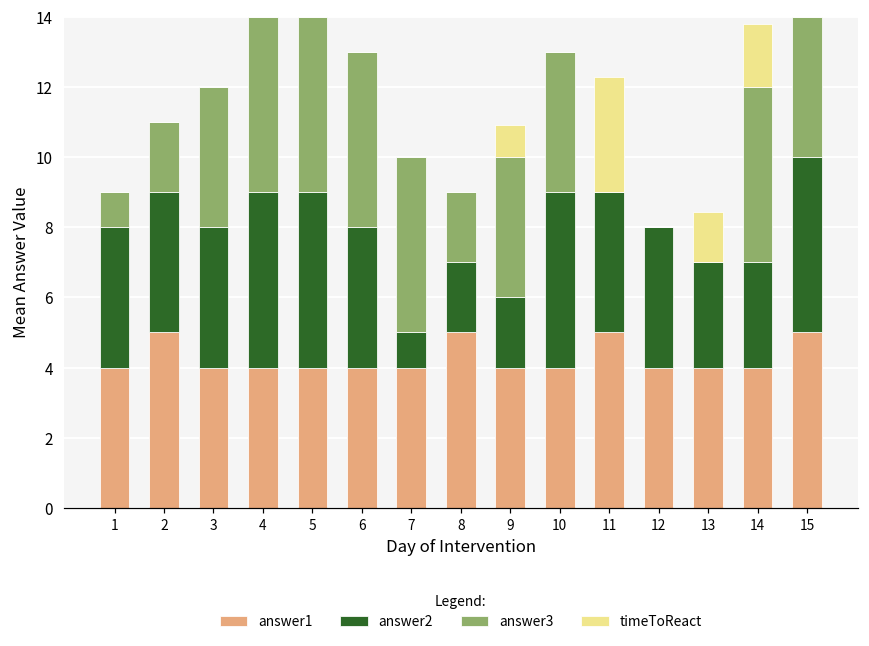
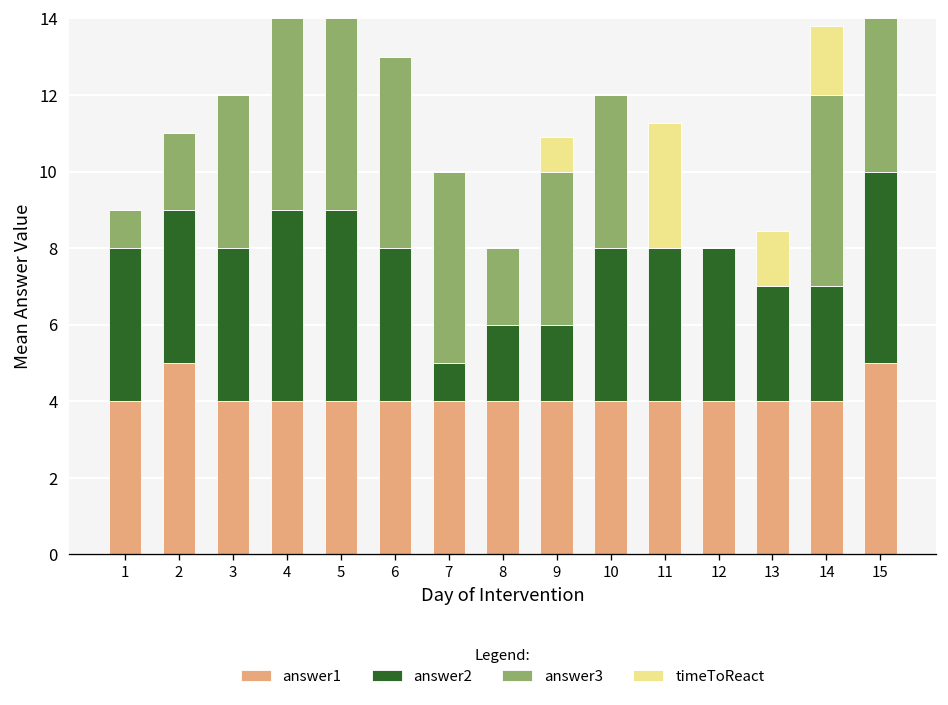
answer1, 8: 5 -> 4
answer2, 10: 5 -> 4
answer1, 11: 5 -> 4
